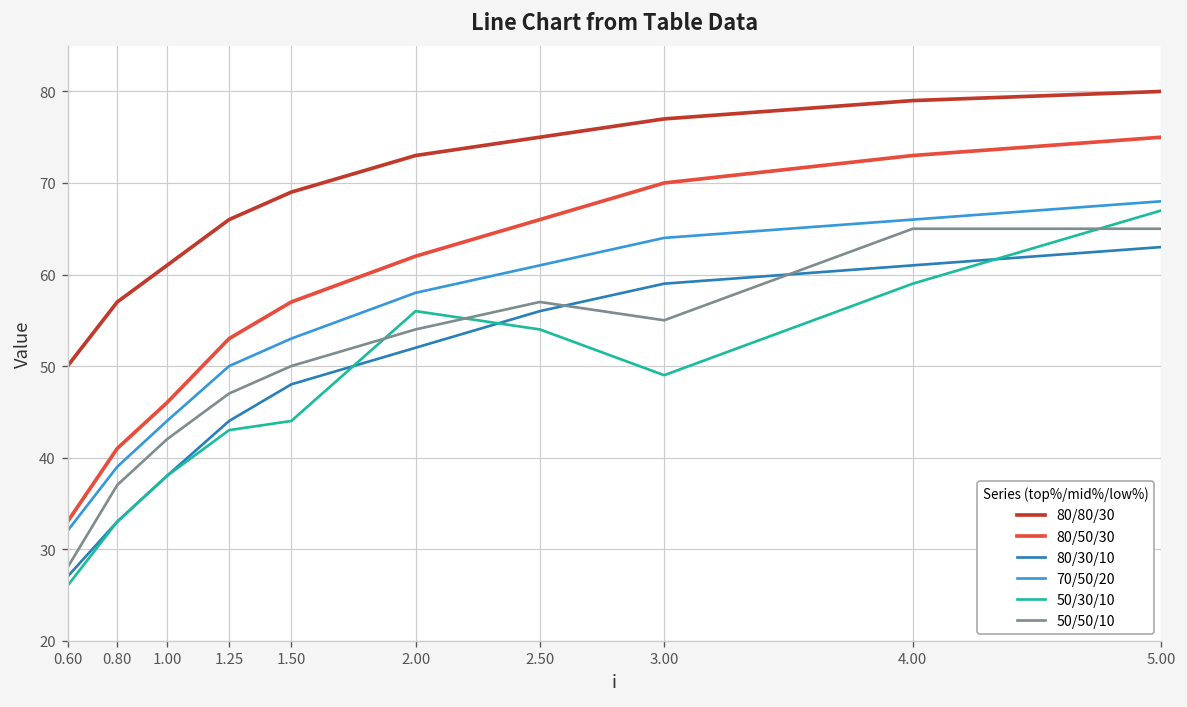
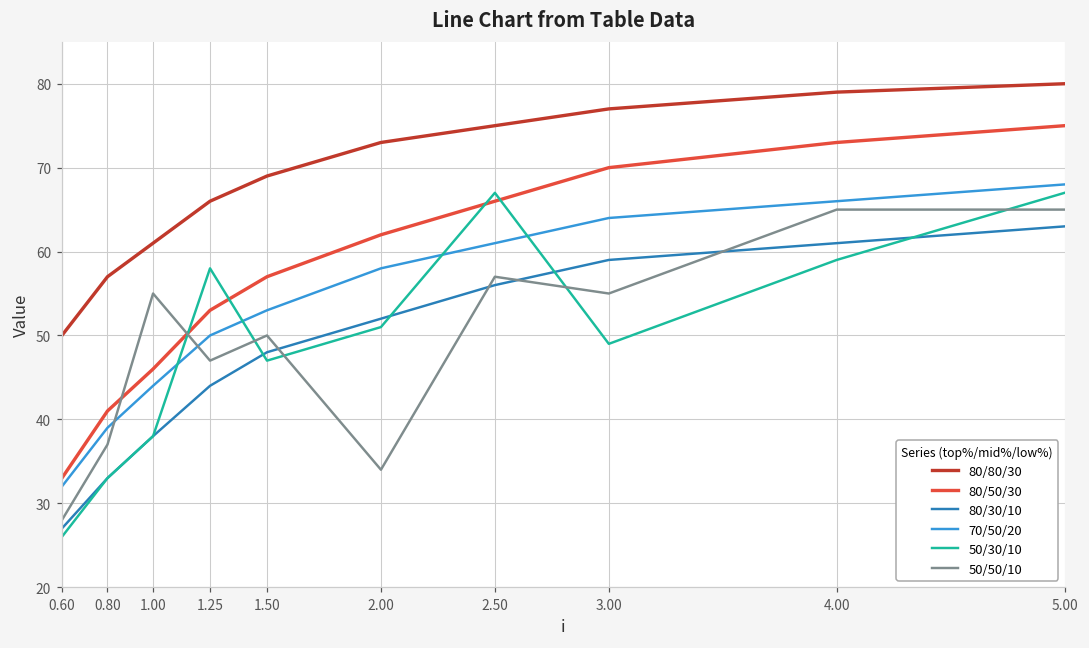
50/50/10, 1.00: 42 -> 55
50/30/10, 1.25: 43 -> 58
50/30/10, 1.50: 44 -> 47
50/30/10, 2.00: 56 -> 51
50/50/10, 2.00: 54 -> 34
50/30/10, 2.50: 54 -> 67
